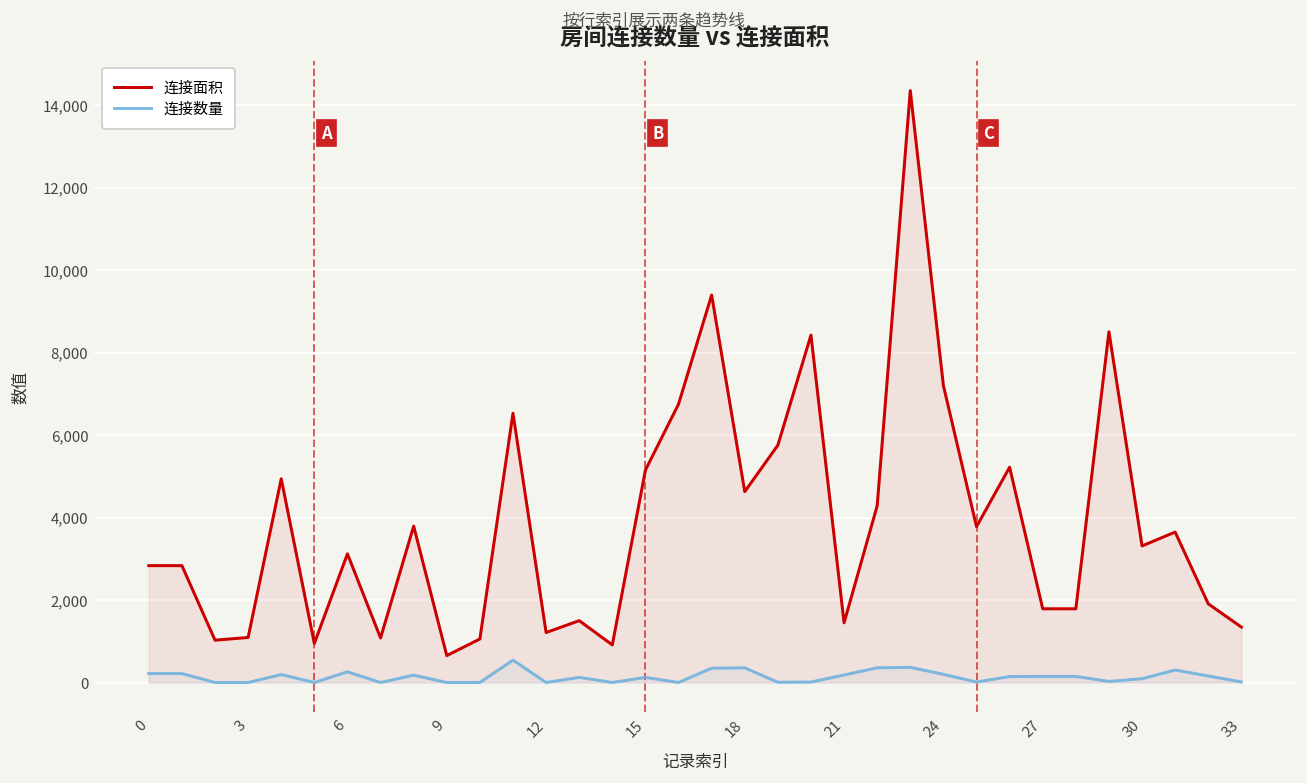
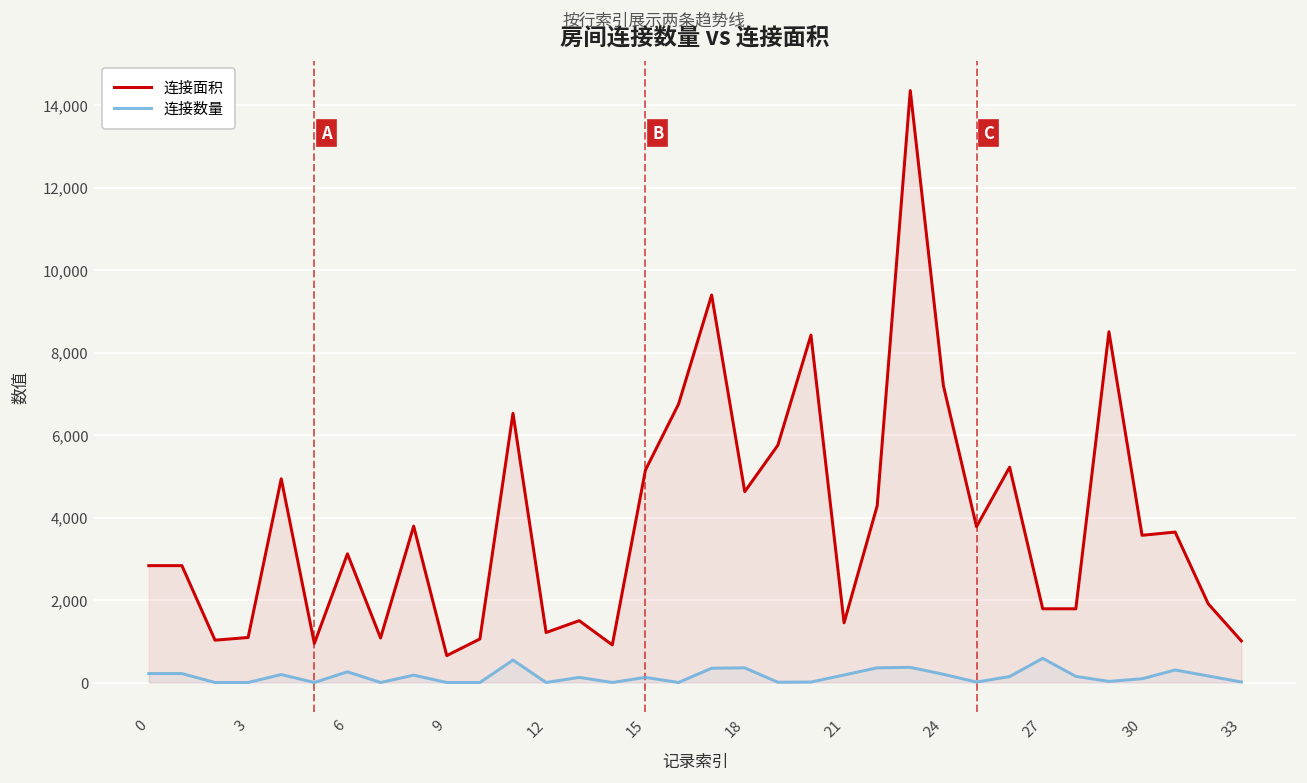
连接数量, 27: 100 -> 600
连接面积, 30: 3,300 -> 3,600
连接面积, 33: 1,300 -> 1,000
